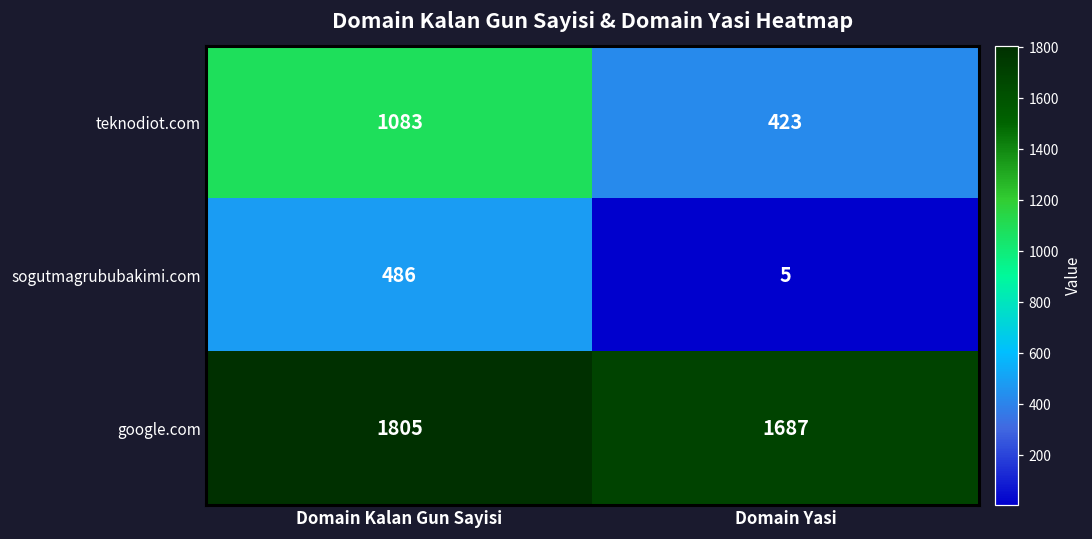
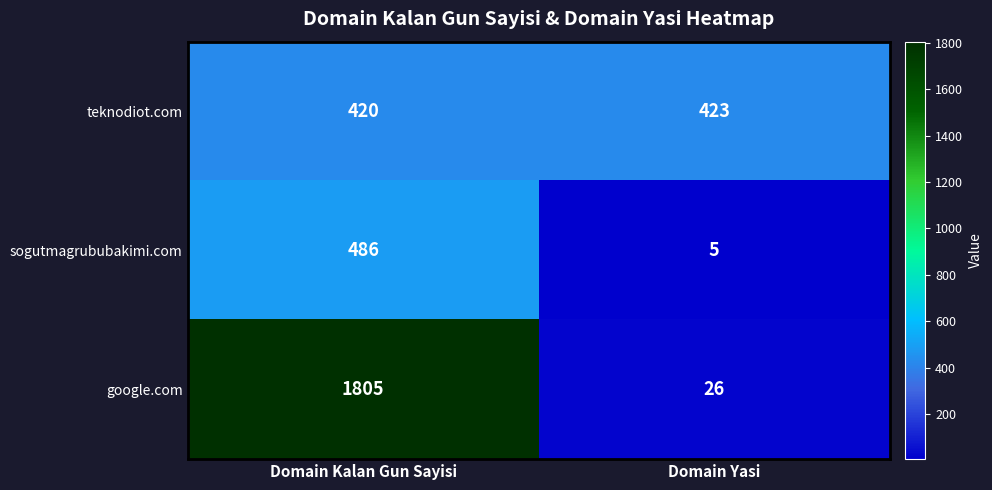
teknodiot.com, Domain Kalan Gun Sayisi: 1083 -> 420
google.com, Domain Yasi: 1687 -> 26
